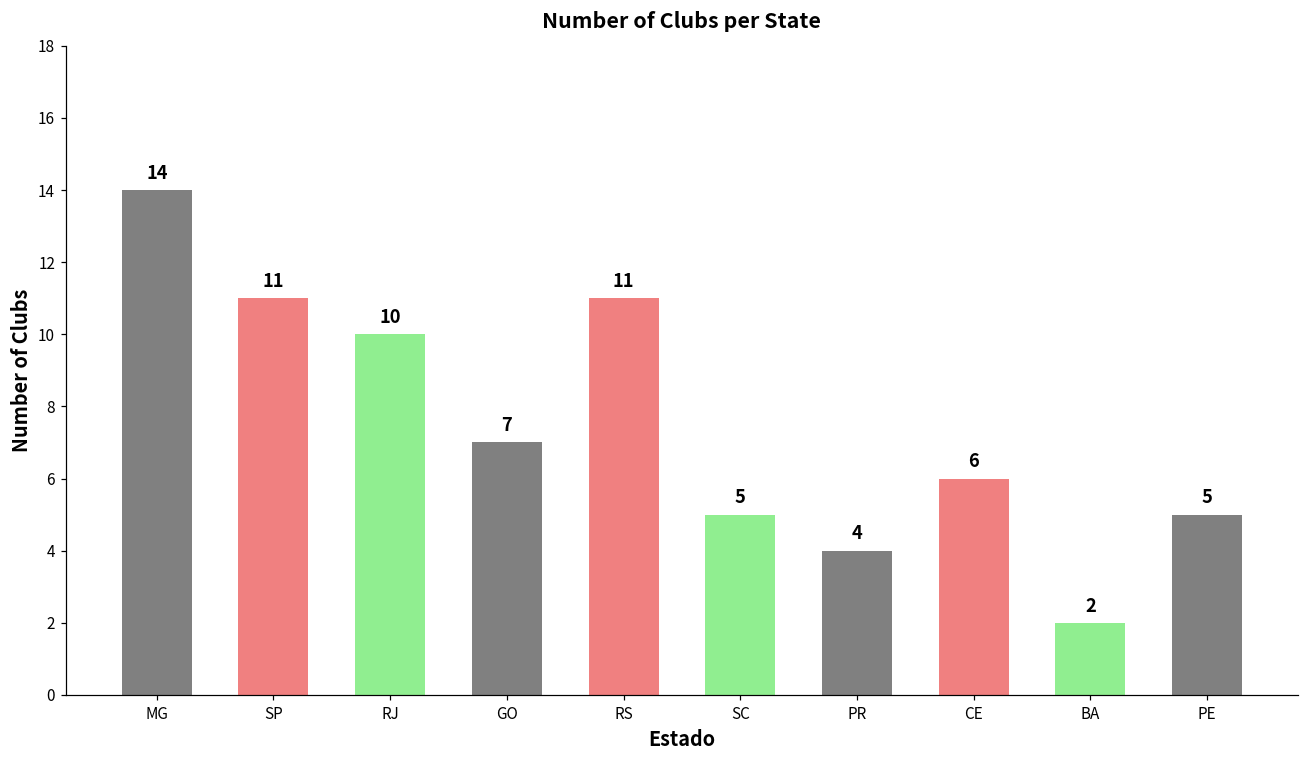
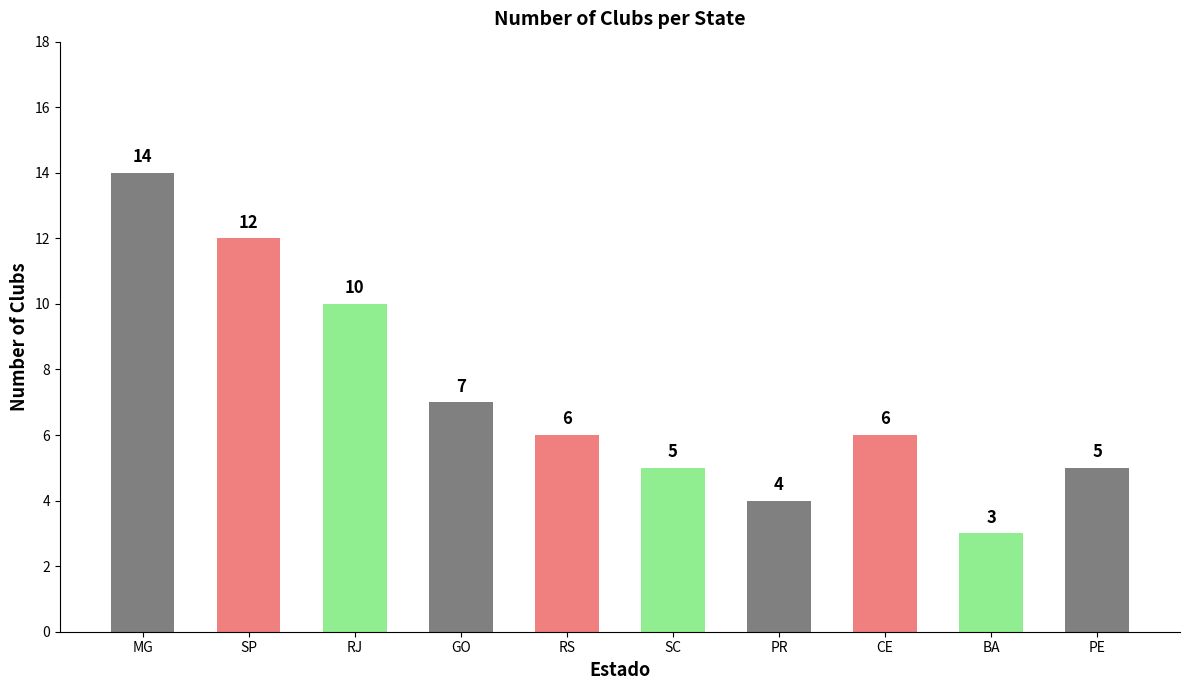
SP: 11 -> 12
RS: 11 -> 6
BA: 2 -> 3
